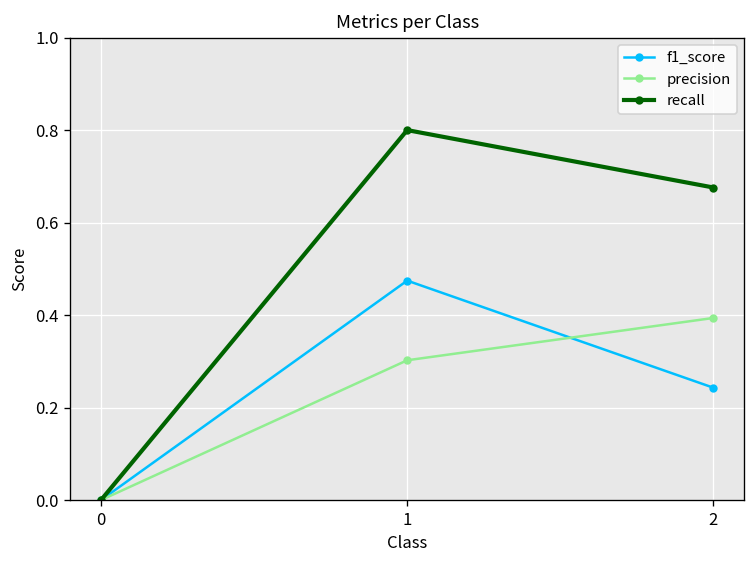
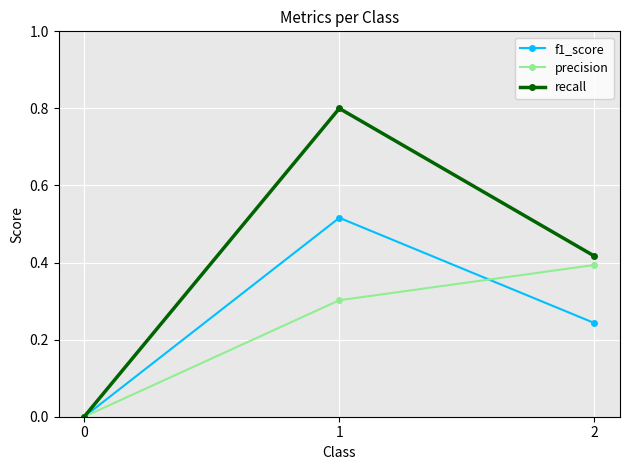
f1_score, 1: 0.47 -> 0.52
recall, 2: 0.68 -> 0.42
